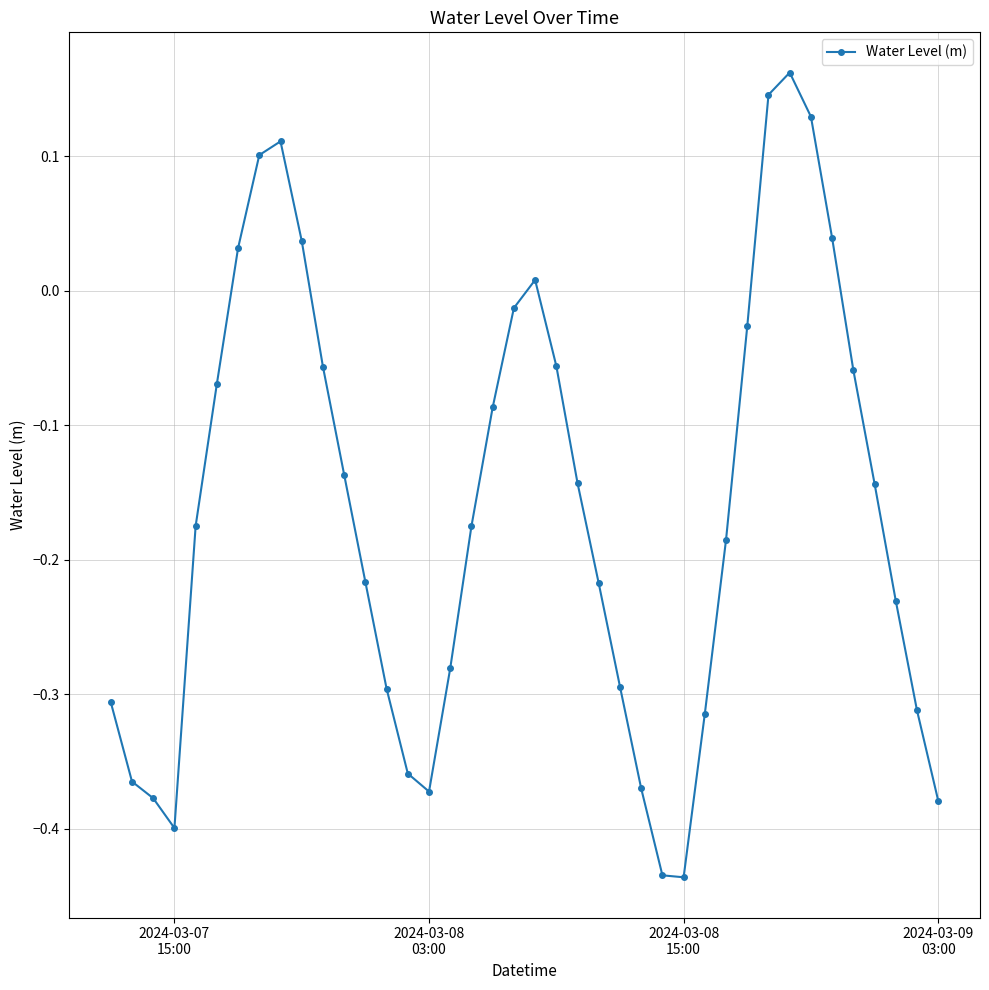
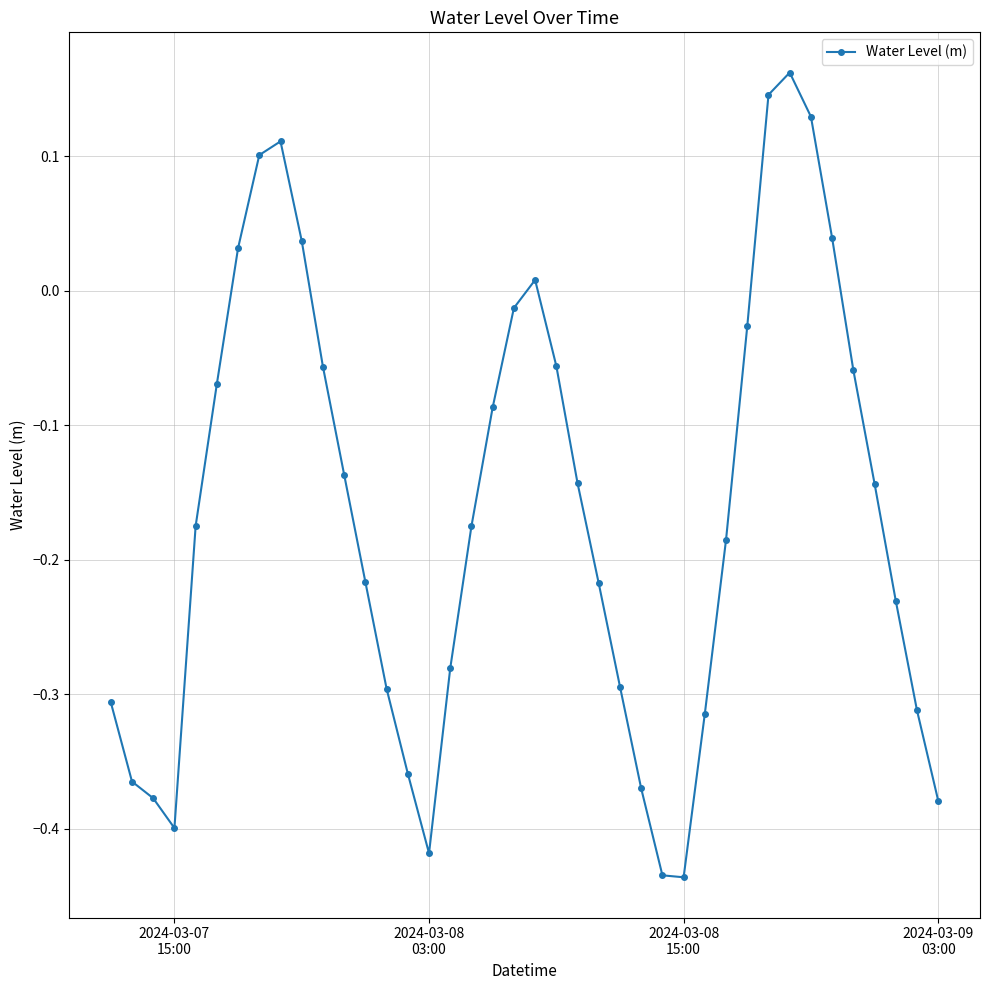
2024-03-08 03:00: -0.372 -> -0.418
